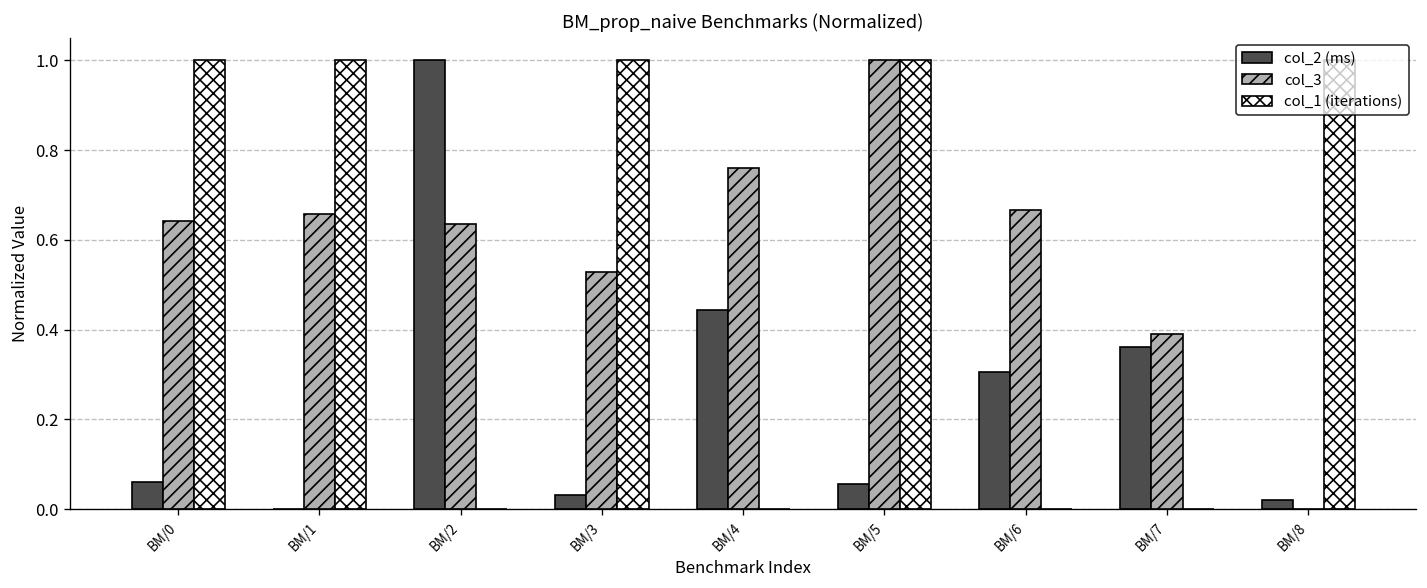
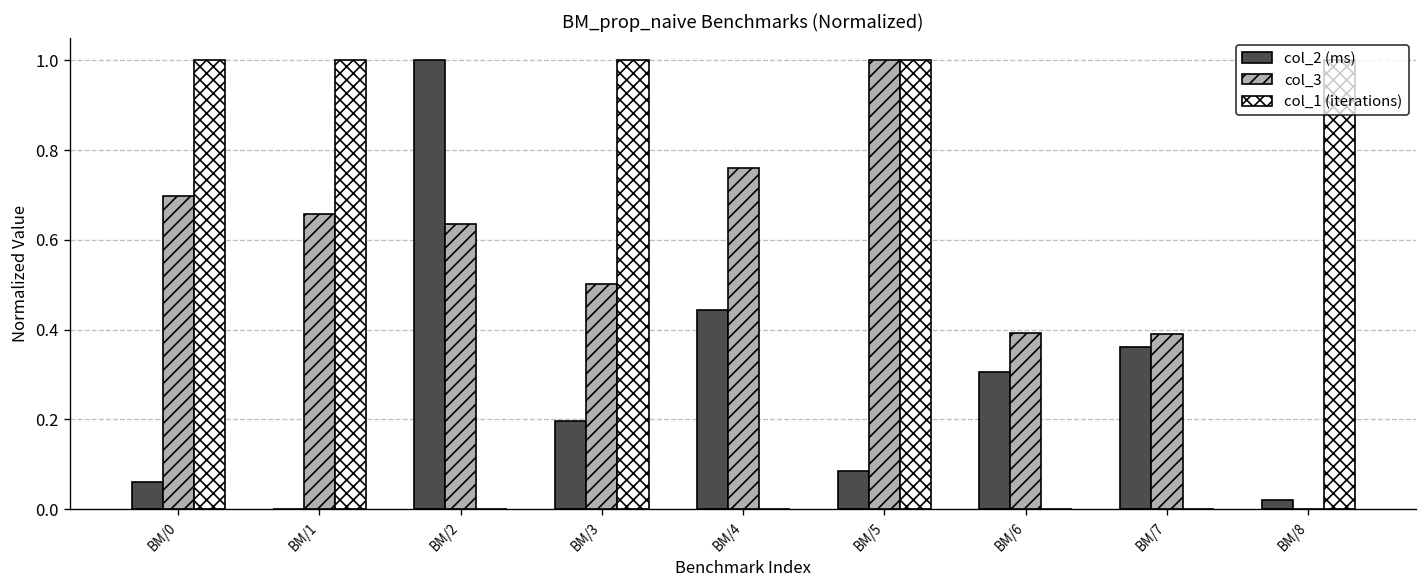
col_3, BM/0: 0.64 -> 0.70
col_2 (ms), BM/3: 0.03 -> 0.20
col_3, BM/3: 0.53 -> 0.50
col_2 (ms), BM/5: 0.06 -> 0.09
col_3, BM/6: 0.67 -> 0.39
